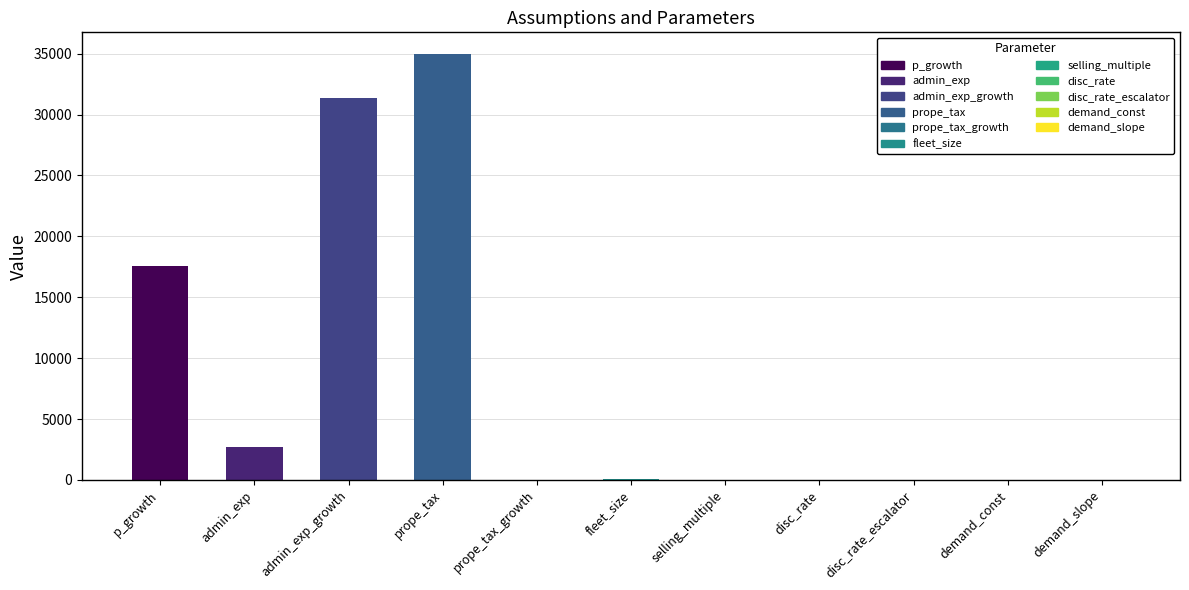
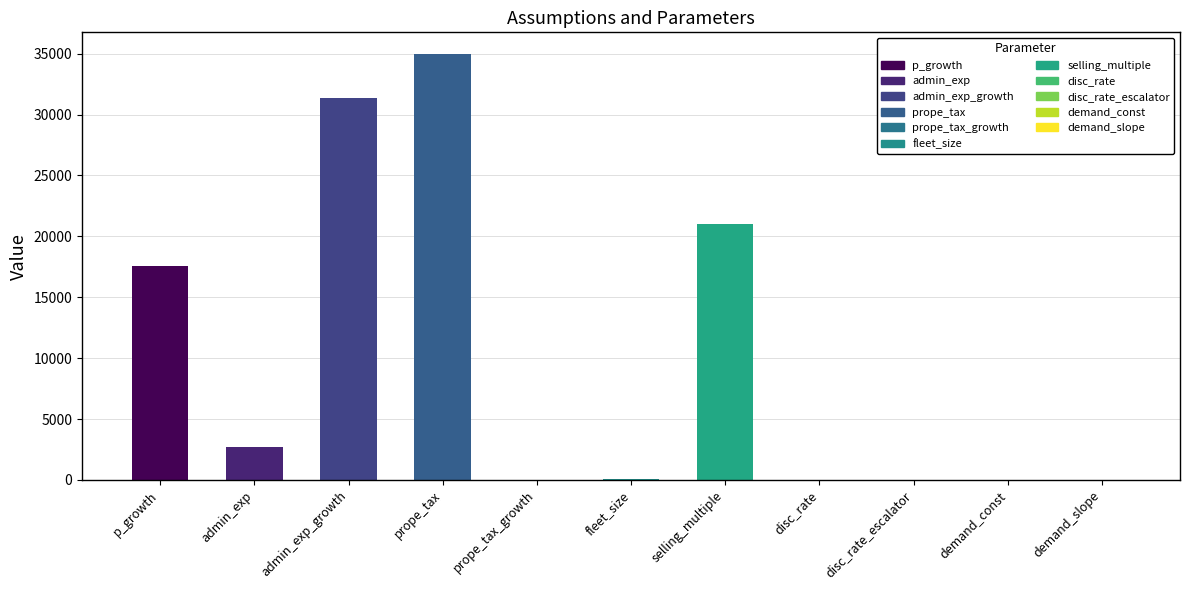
selling_multiple: 0 -> 21000
